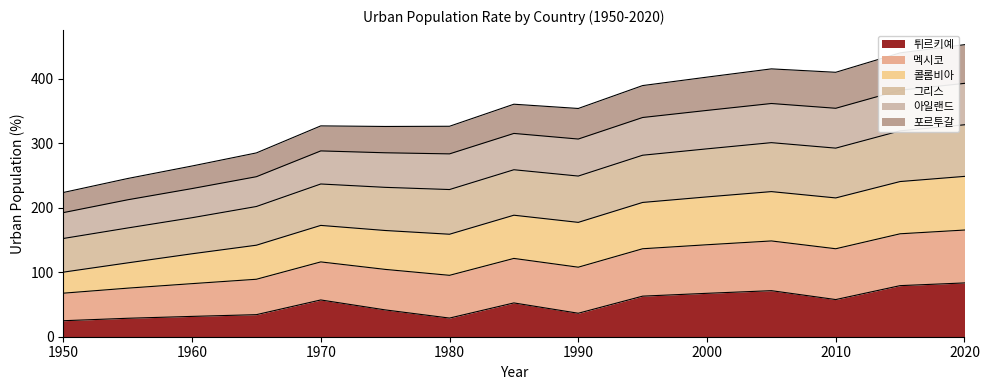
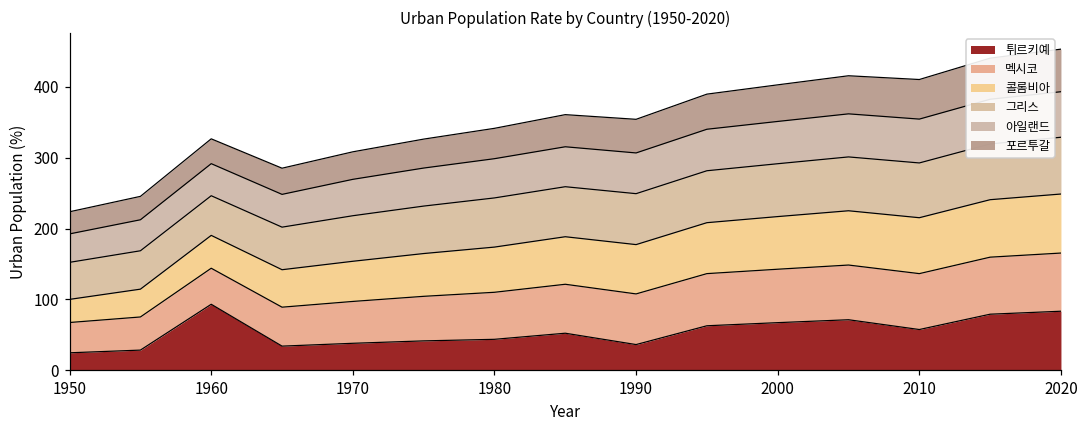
튀르키예, 1960: 30 -> 90
튀르키예, 1970: 60 -> 40
튀르키예, 1980: 30 -> 40
